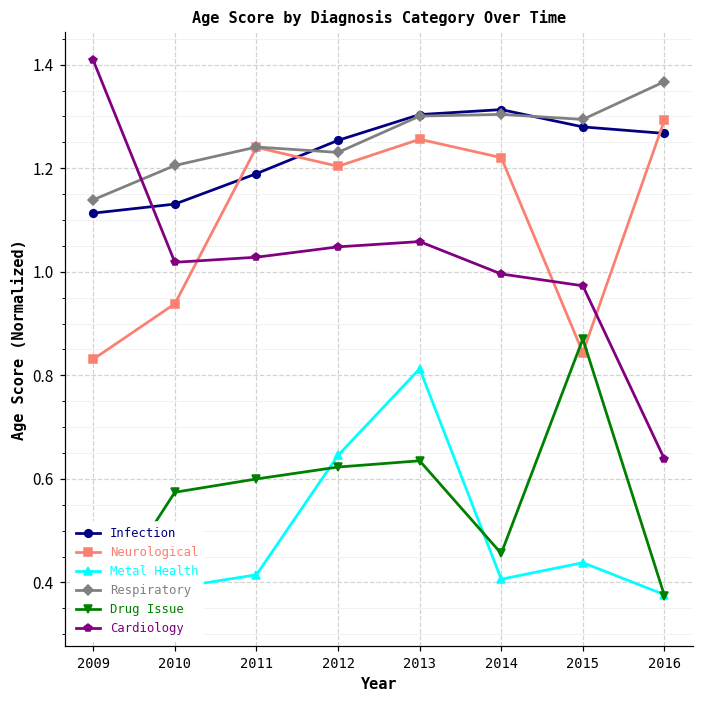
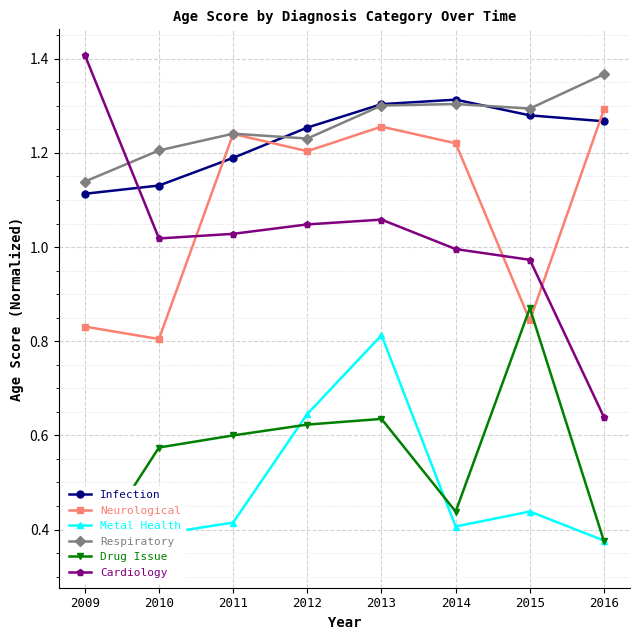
Neurological, 2010: 0.94 -> 0.80
Drug Issue, 2014: 0.46 -> 0.44
